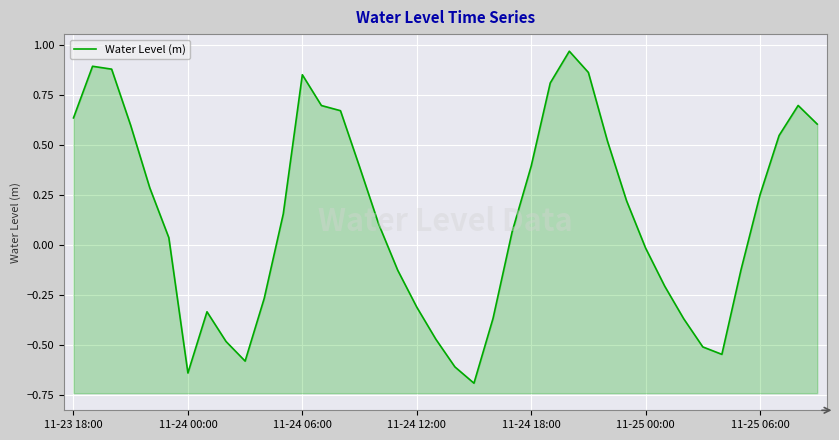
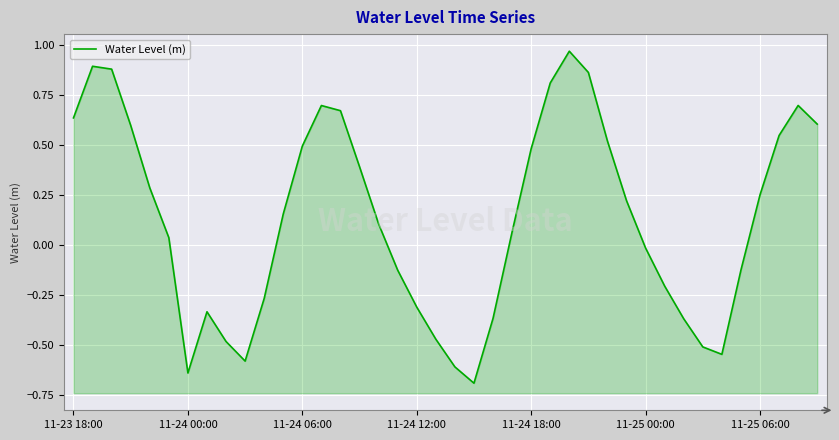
11-24 06:00: 0.85 -> 0.50
11-24 18:00: 0.39 -> 0.48
